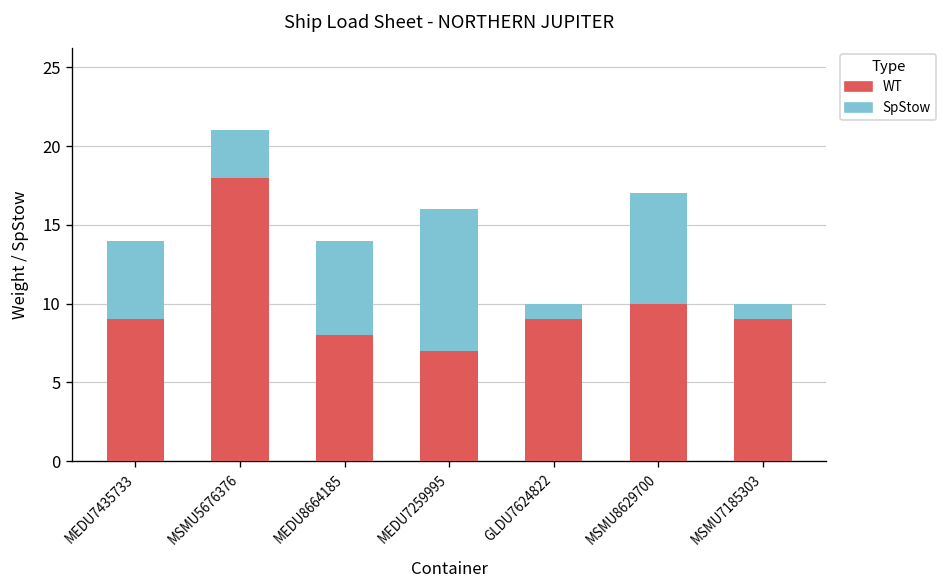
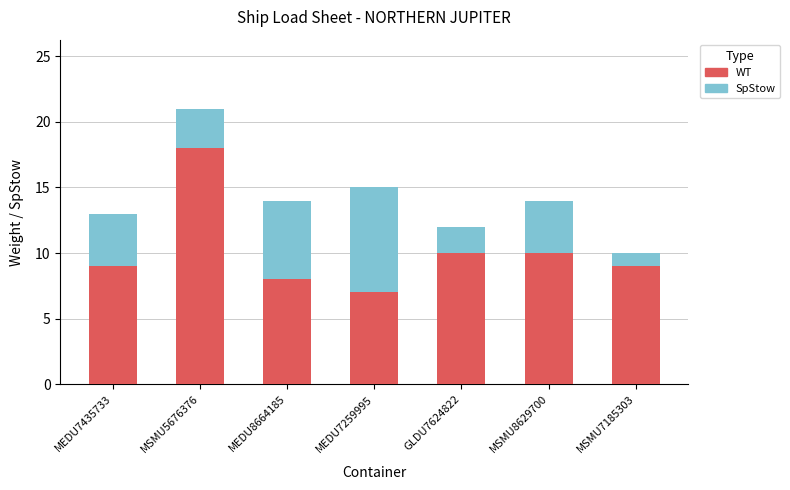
SpStow, MEDU7435733: 5 -> 4
SpStow, MEDU7259995: 9 -> 8
WT, GLDU7624822: 9 -> 10
SpStow, GLDU7624822: 1 -> 2
SpStow, MSMU8629700: 7 -> 4
